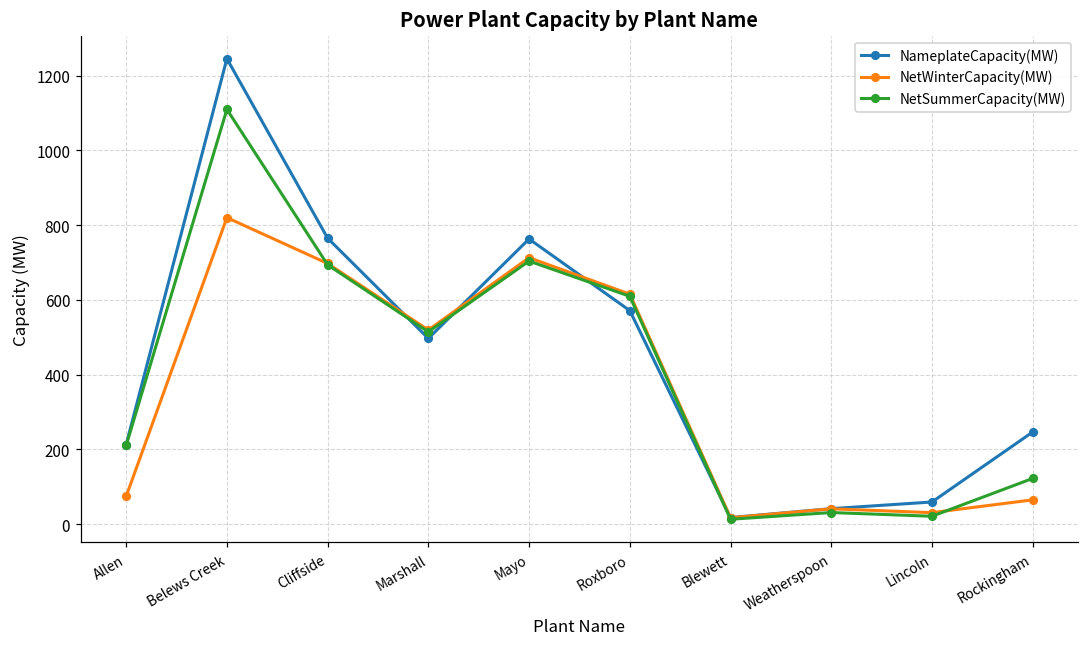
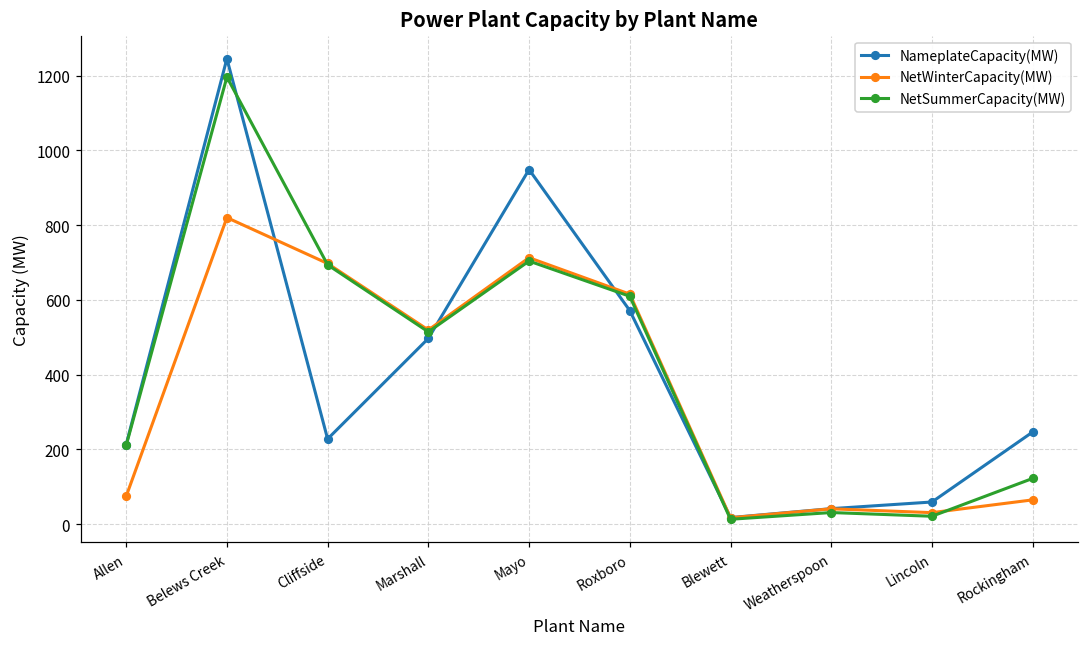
NetSummerCapacity(MW), Belews Creek: 1110 -> 1200
NameplateCapacity(MW), Cliffside: 770 -> 230
NameplateCapacity(MW), Mayo: 760 -> 950
